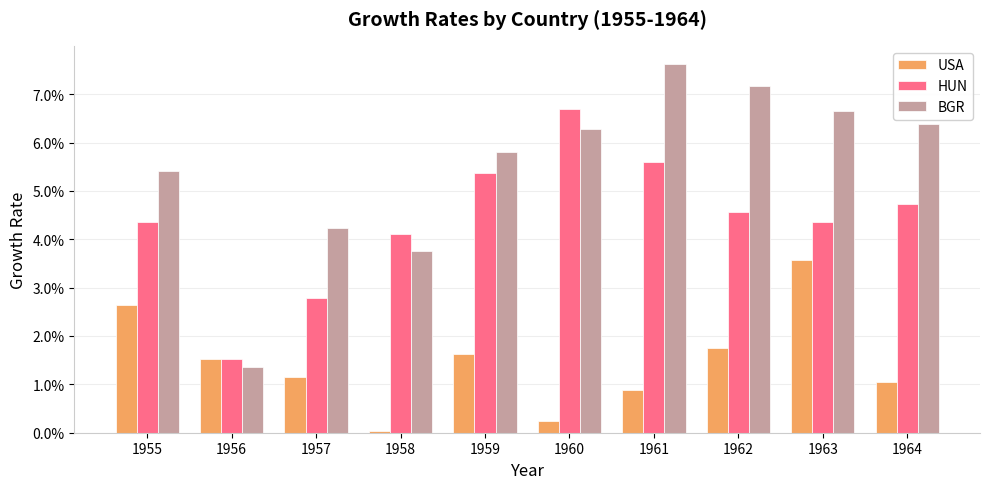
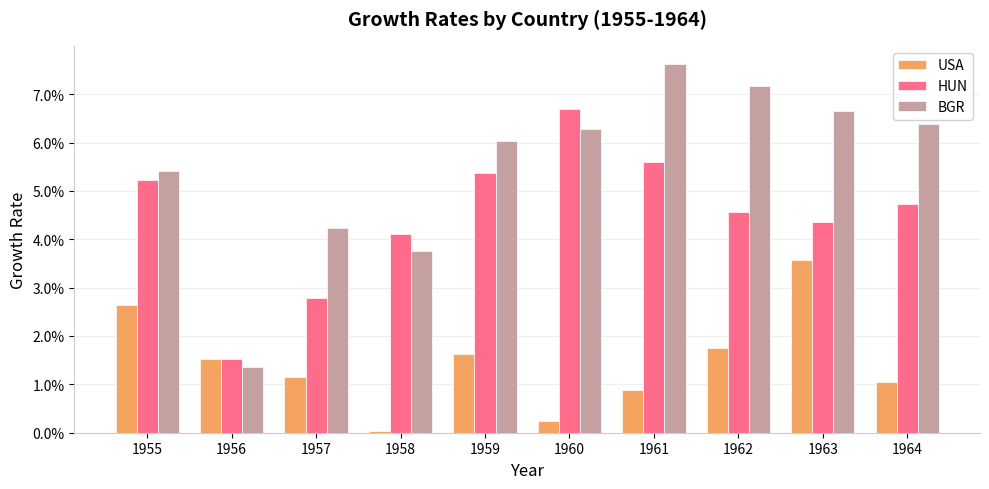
HUN, 1955: 4.4% -> 5.2%
BGR, 1959: 5.8% -> 6.0%
